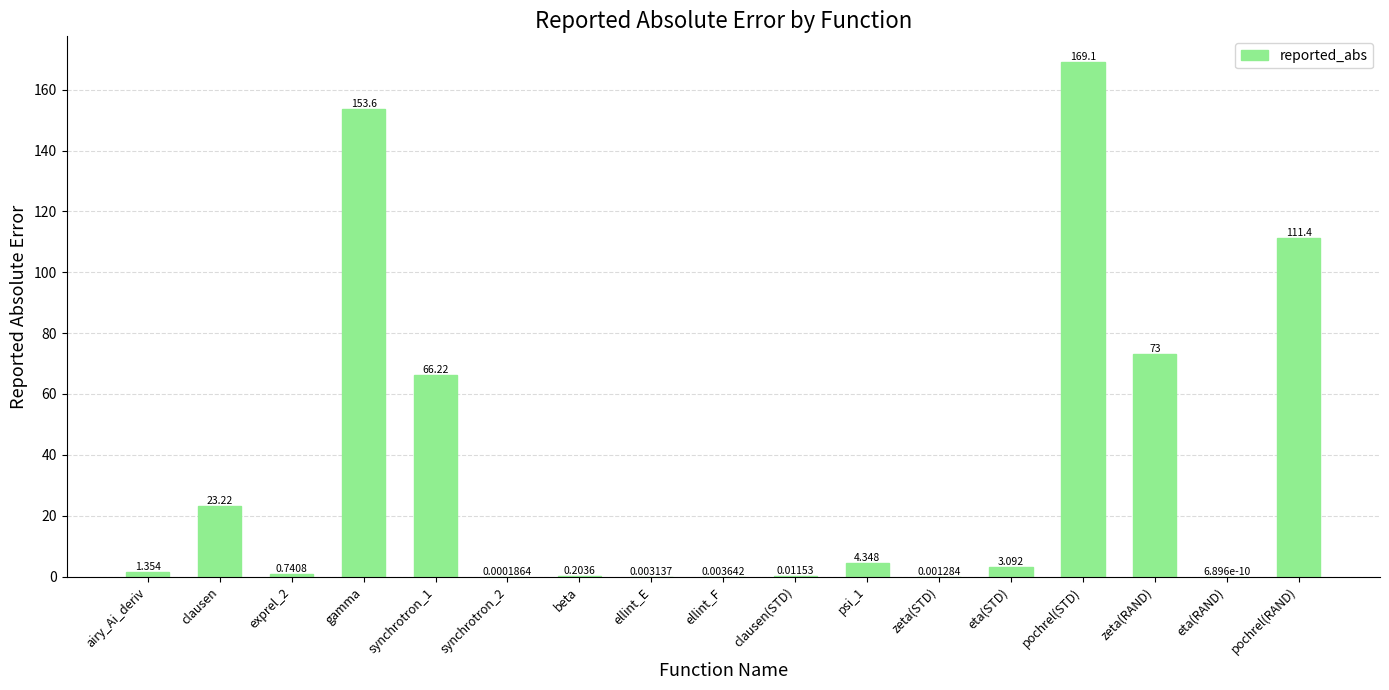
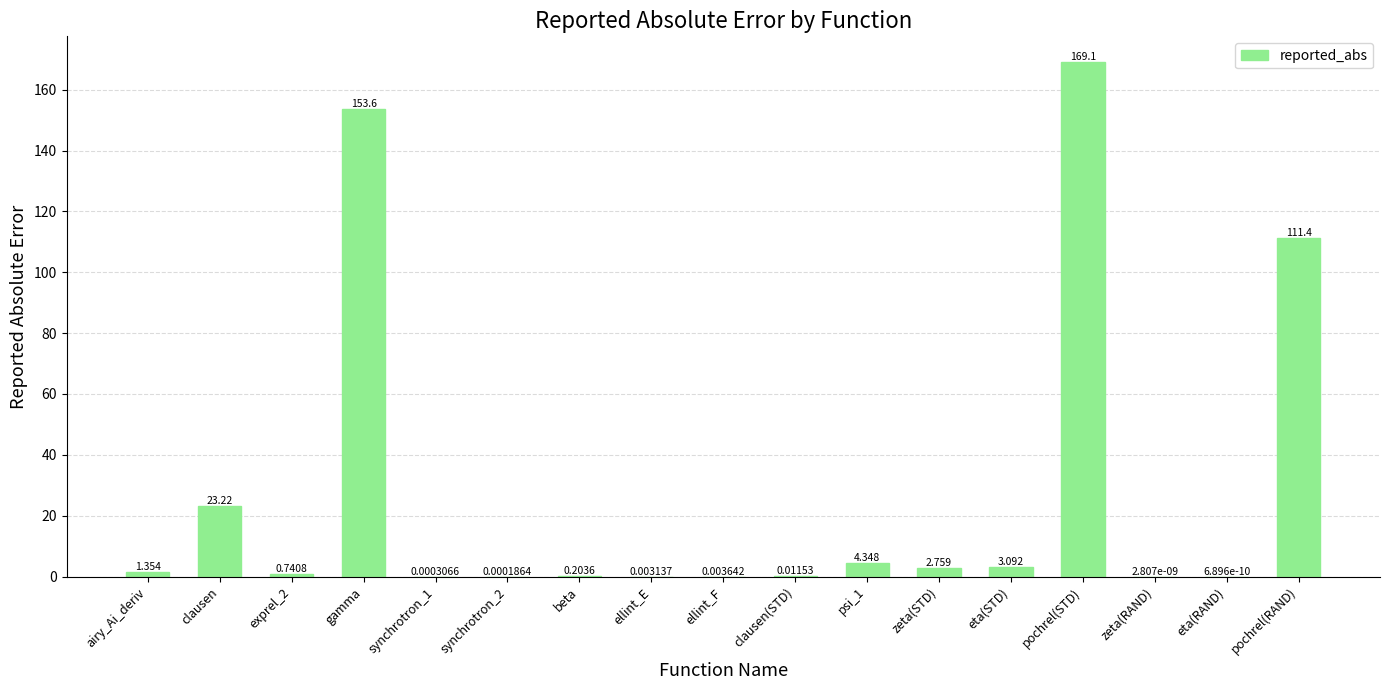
synchrotron_1: 66.22 -> 0.0003066
zeta(STD): 0.001284 -> 2.759
zeta(RAND): 73 -> 2.807e-09
